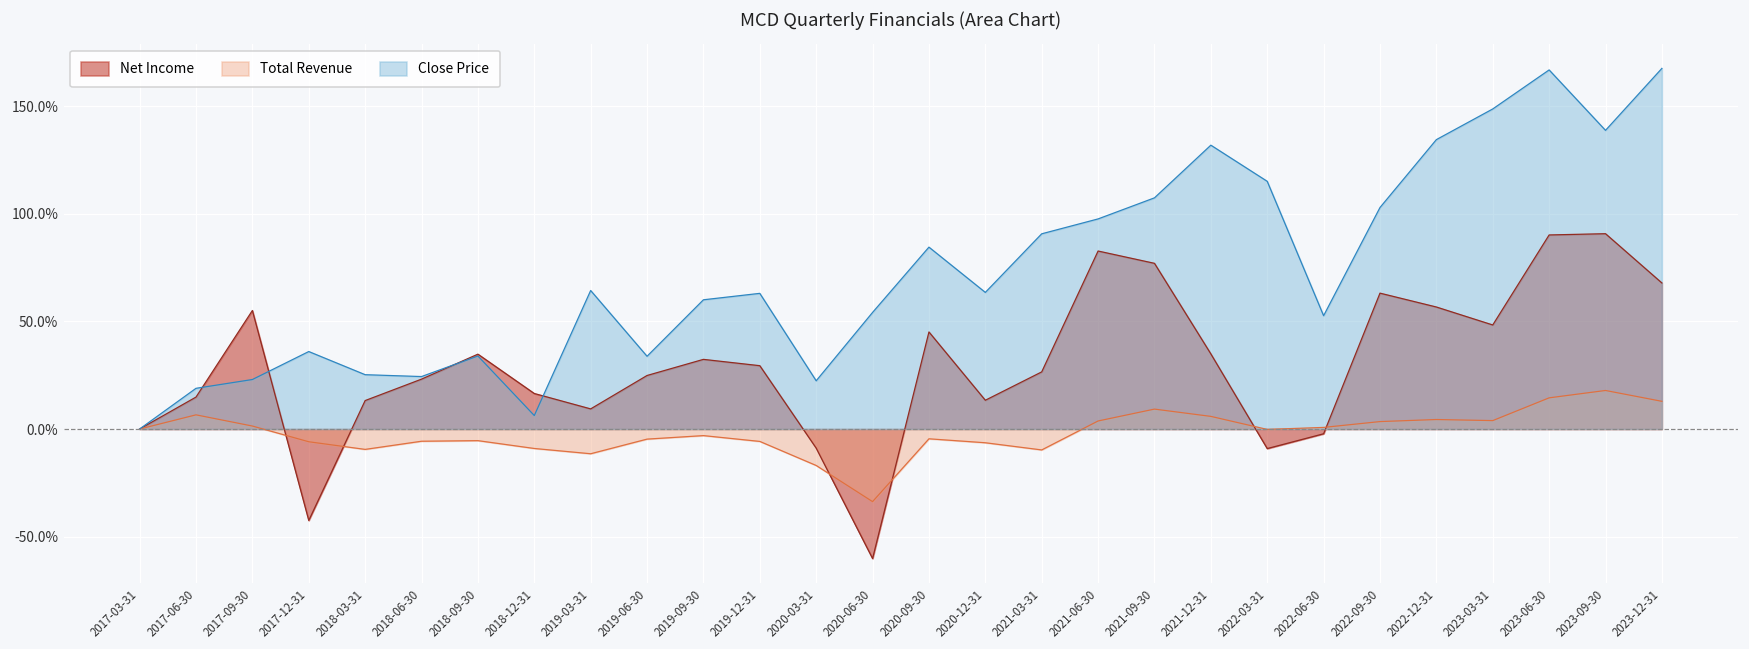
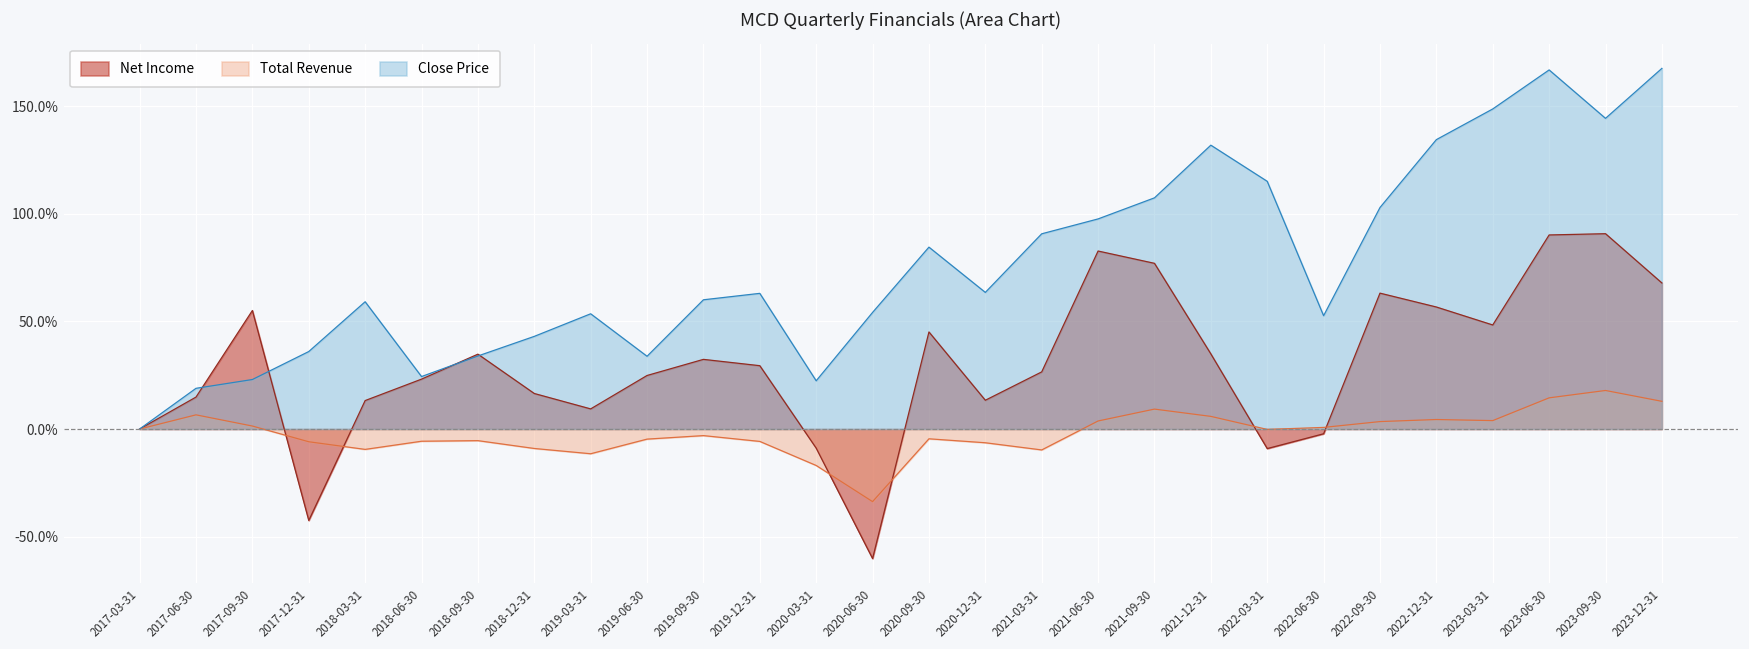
Close Price, 2018-03-31: 25% -> 59%
Close Price, 2018-12-31: 6% -> 43%
Close Price, 2019-03-31: 64% -> 54%
Close Price, 2023-09-30: 139% -> 144%
